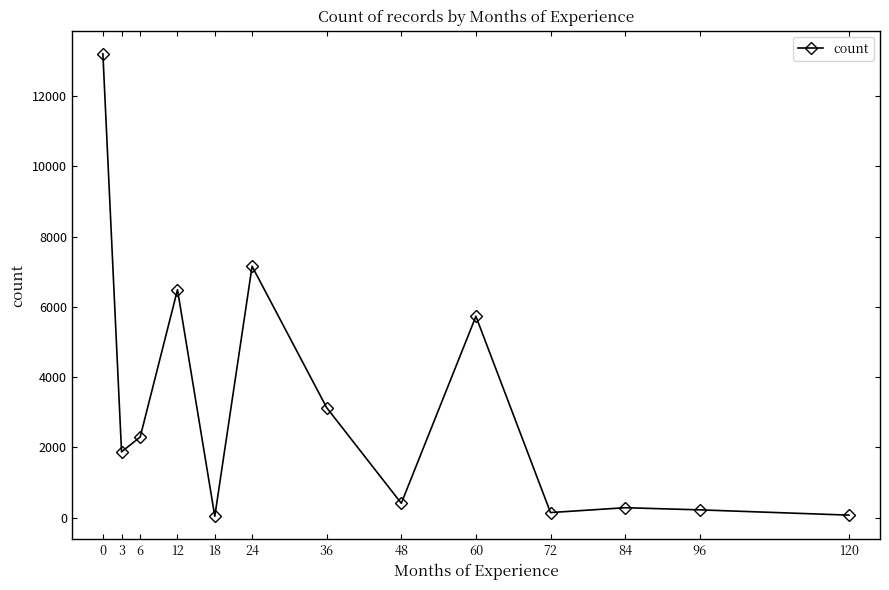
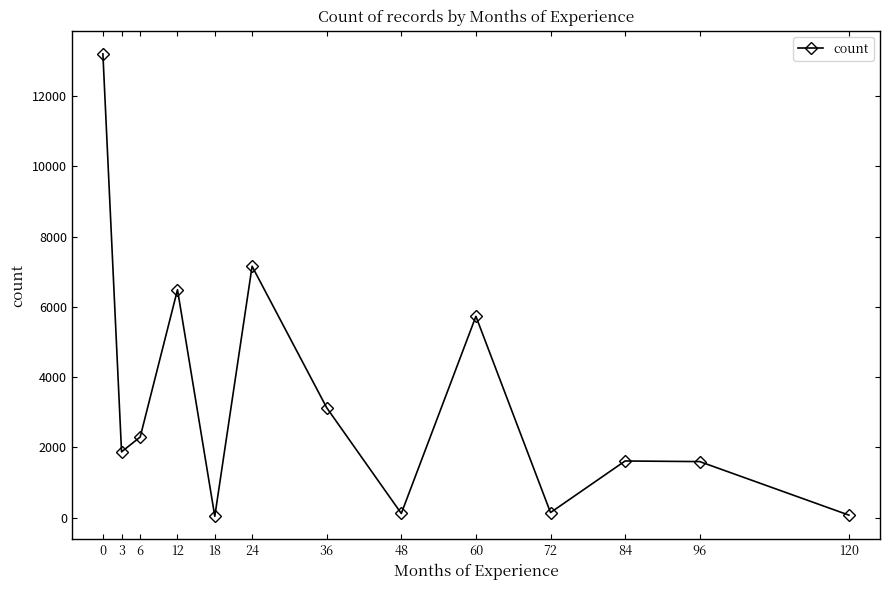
48: 400 -> 100
84: 300 -> 1600
96: 200 -> 1600
